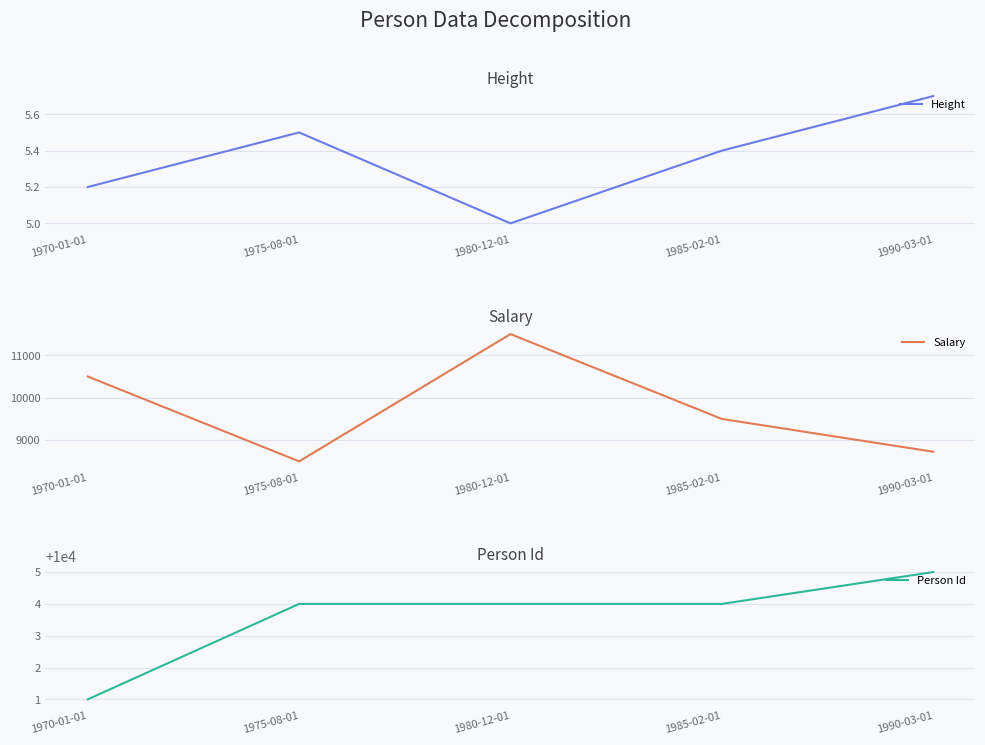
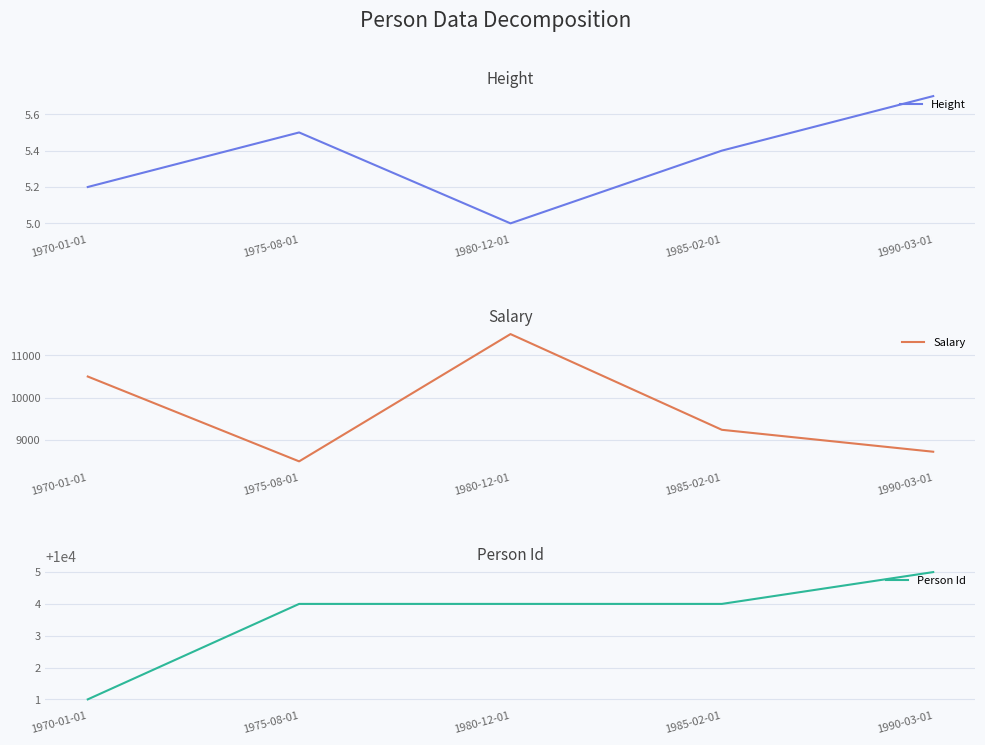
Salary, 1985-02-01: 9500 -> 9200
